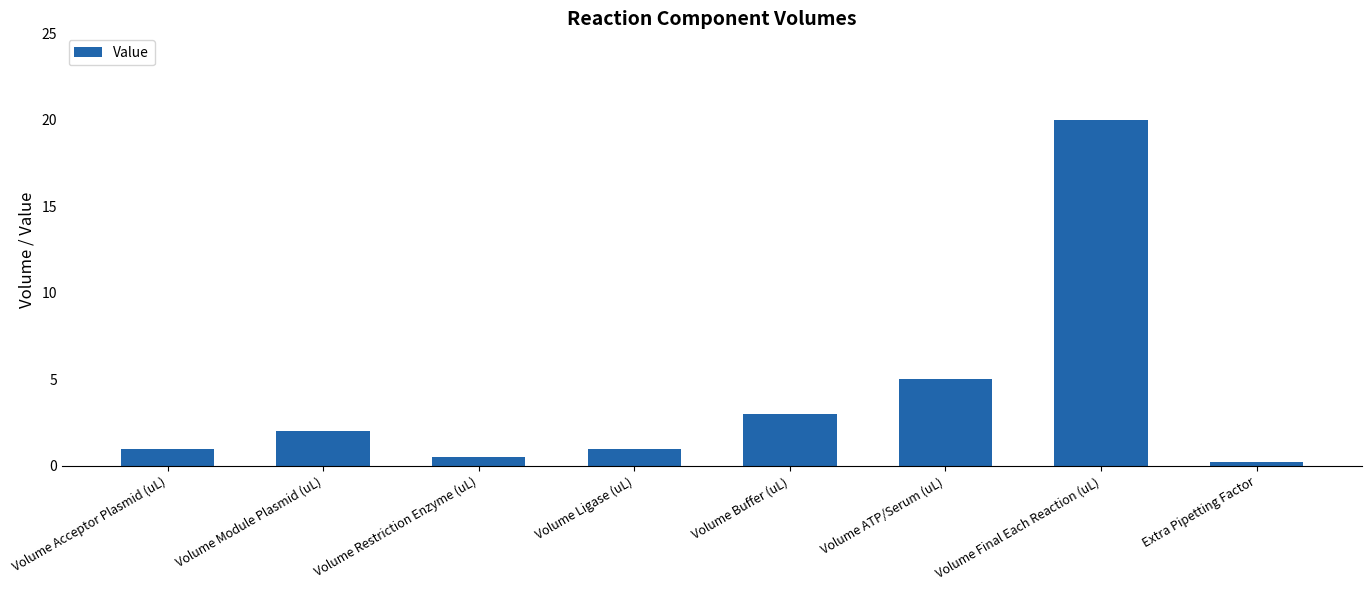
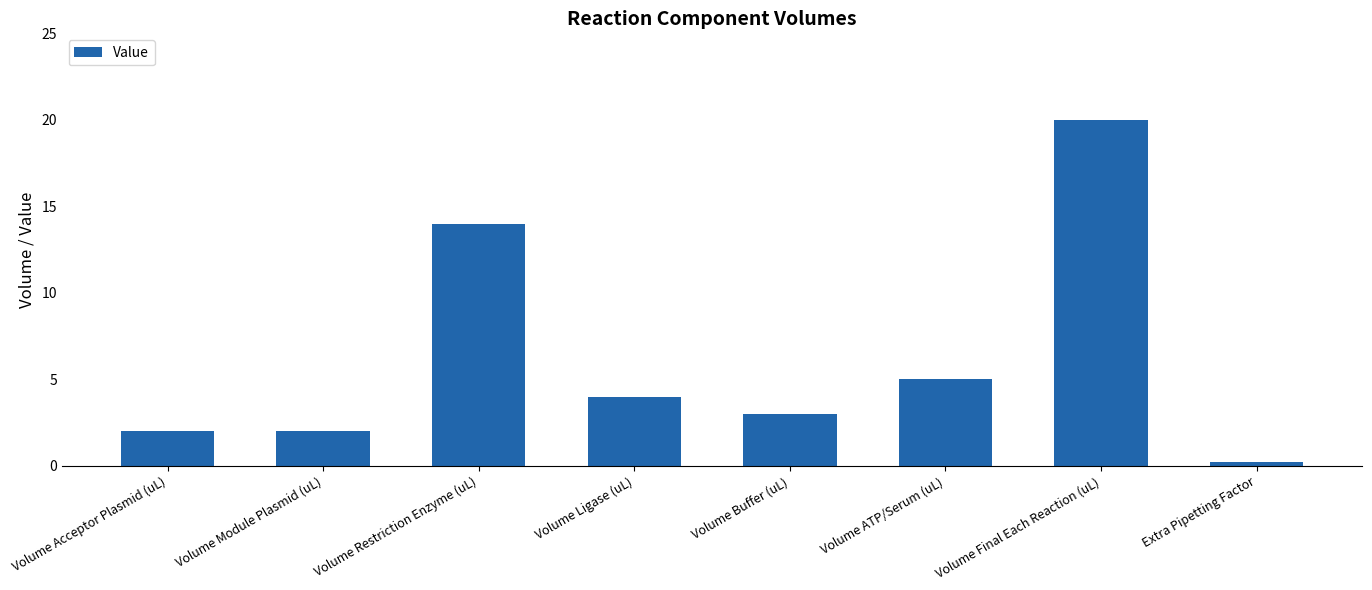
Volume Acceptor Plasmid (uL): 1 -> 2
Volume Restriction Enzyme (uL): 0.5 -> 14.0
Volume Ligase (uL): 1 -> 4
